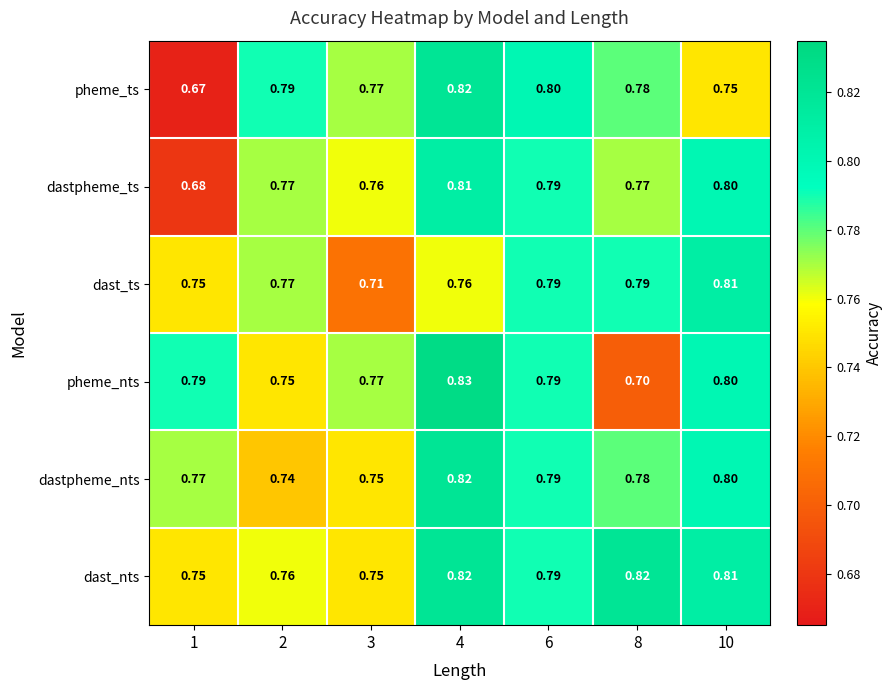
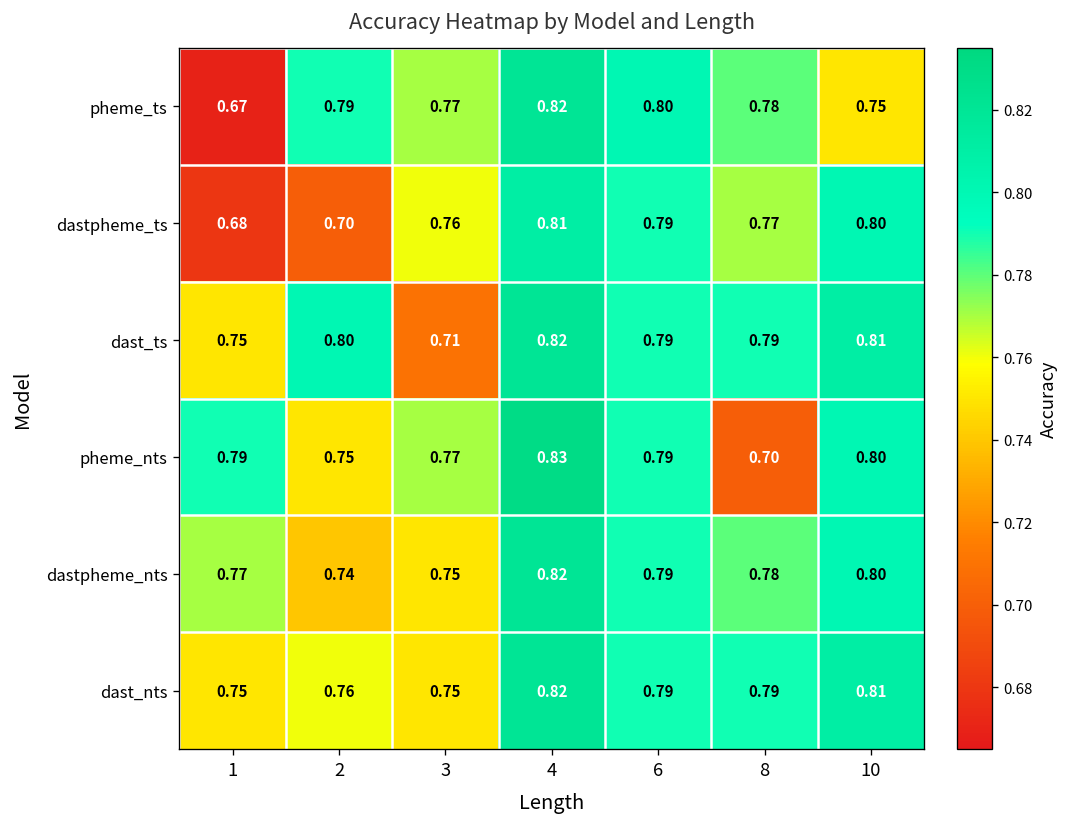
dastpheme_ts, 2: 0.77 -> 0.70
dast_ts, 2: 0.77 -> 0.80
dast_ts, 4: 0.76 -> 0.82
dast_nts, 8: 0.82 -> 0.79
